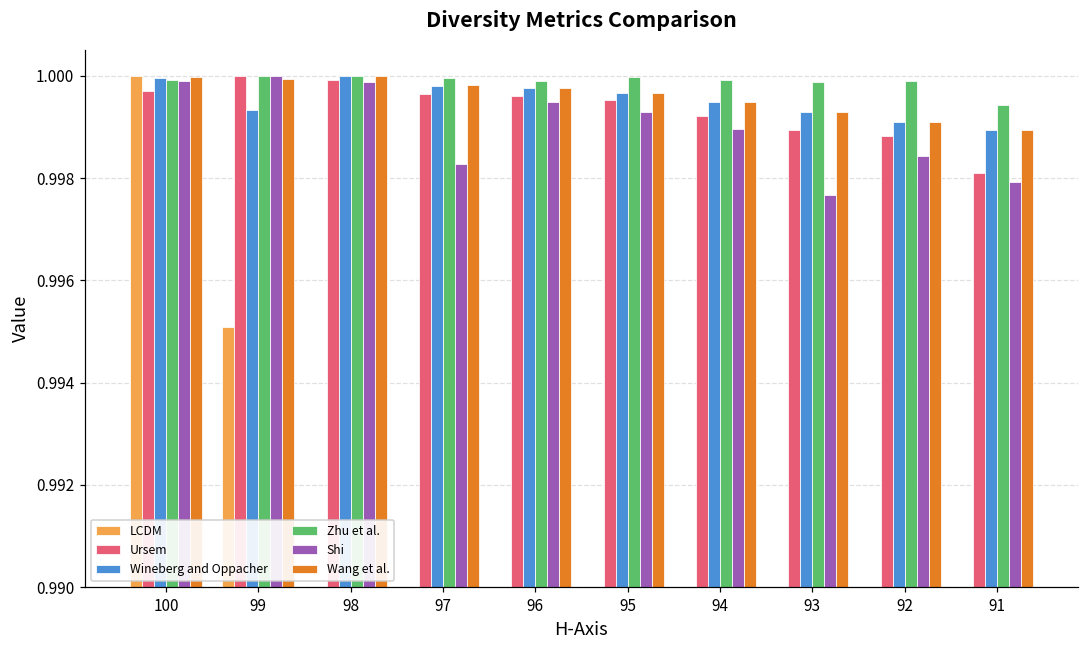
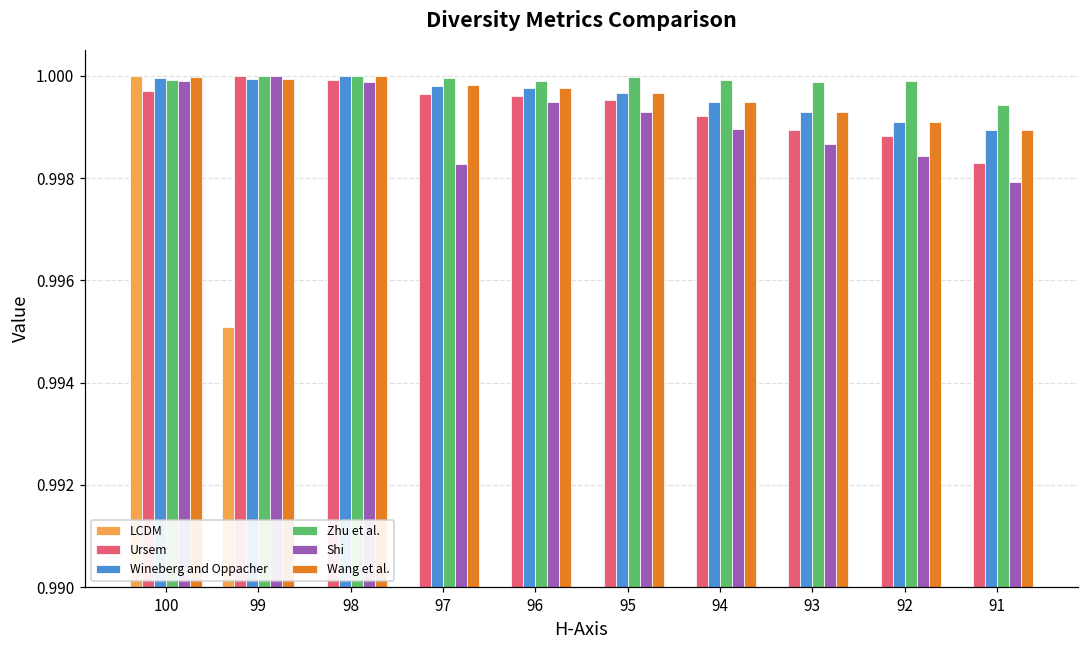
Wineberg and Oppacher, 99: 0.9993 -> 0.9999
Shi, 93: 0.9977 -> 0.9987
Ursem, 91: 0.9981 -> 0.9983
